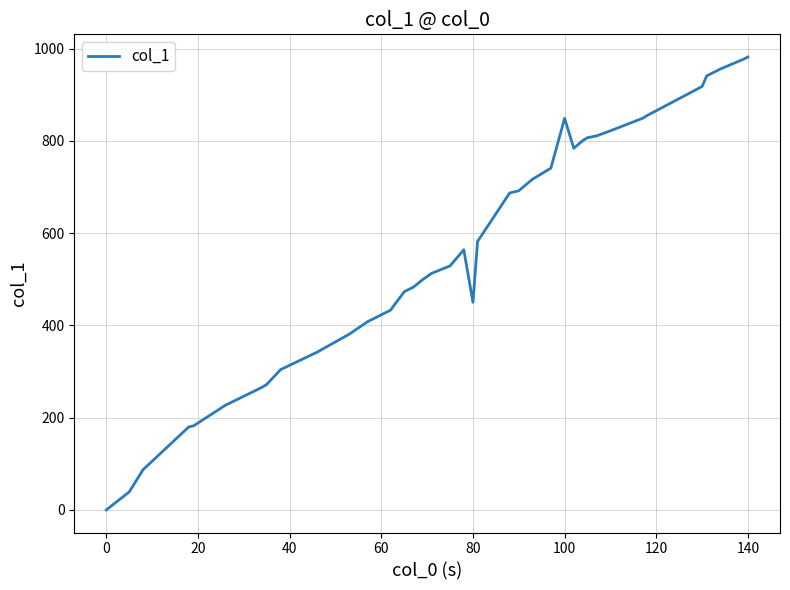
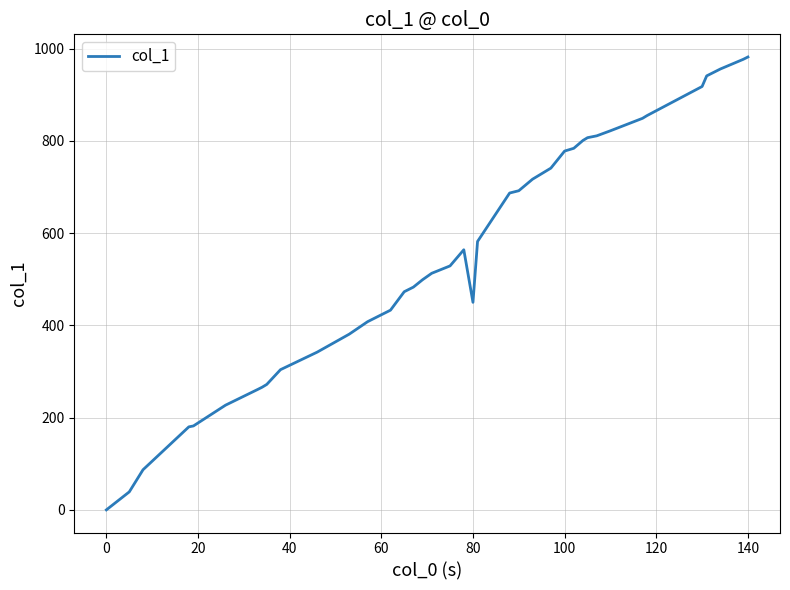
100: 850 -> 780
